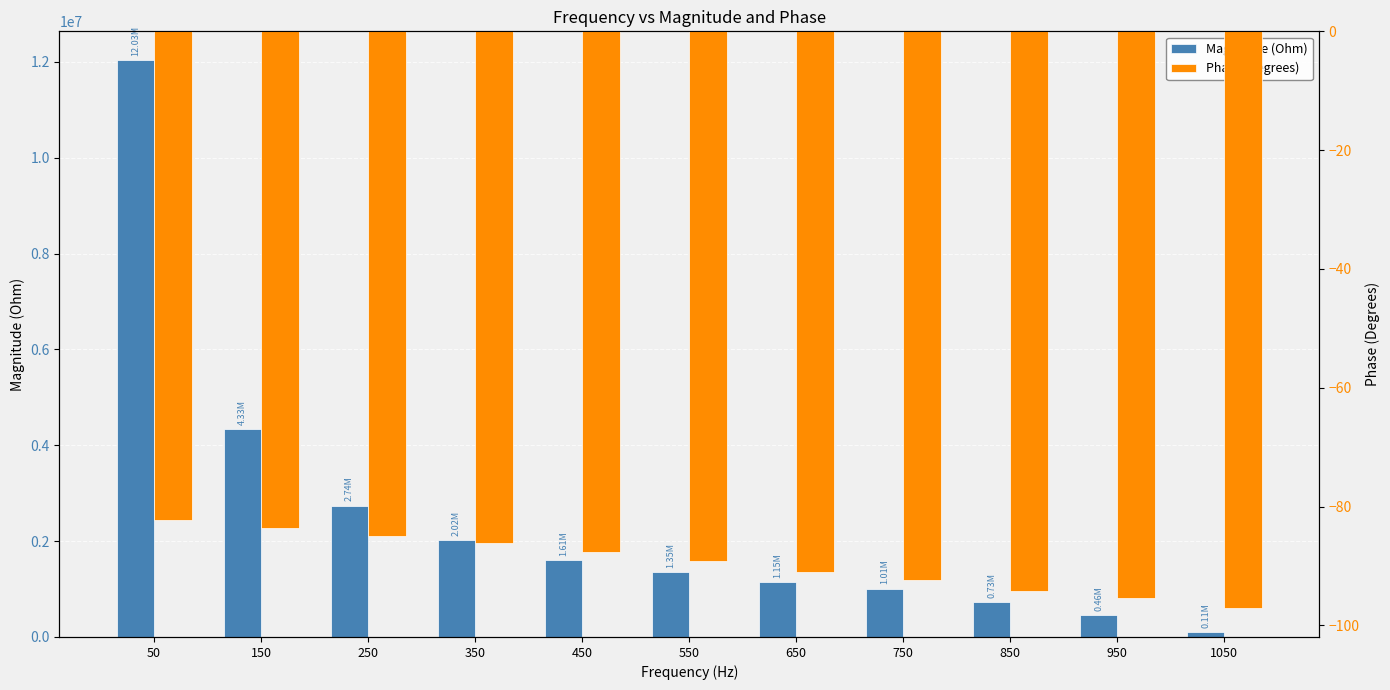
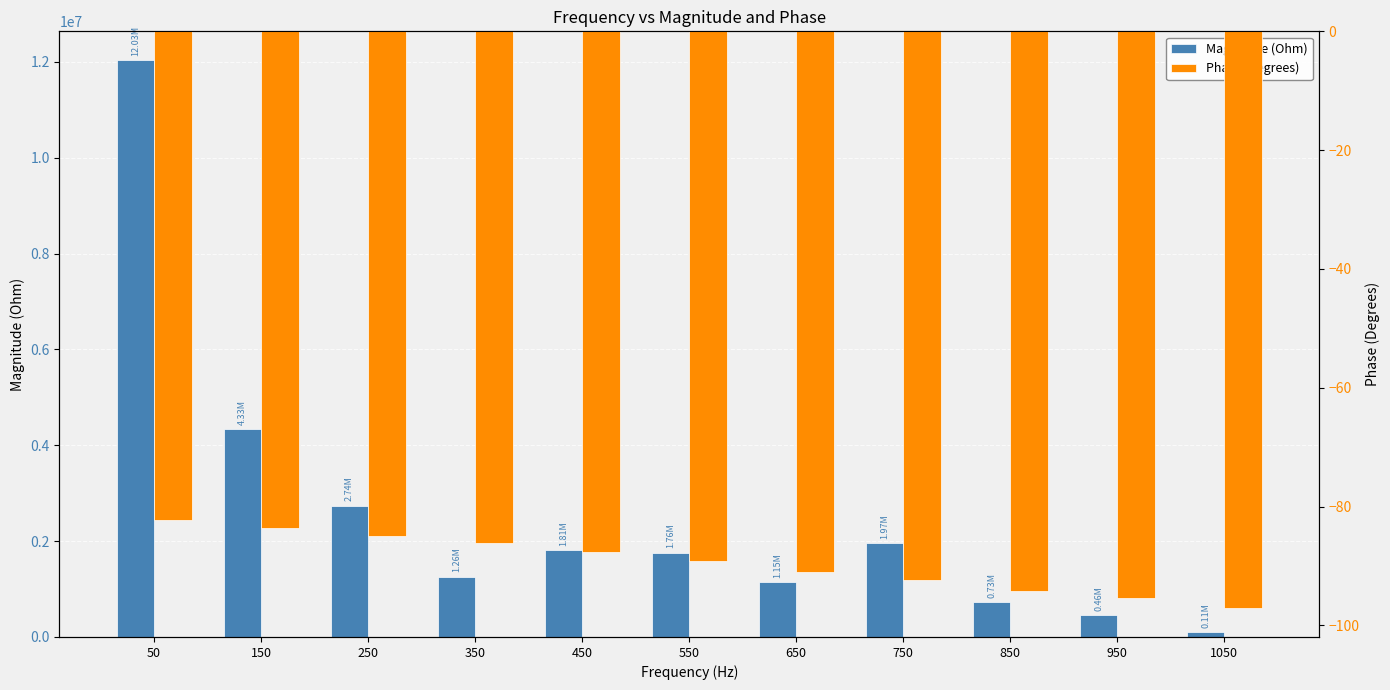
Magnitude (Ohm), 350: 2.02M -> 1.26M
Magnitude (Ohm), 450: 1.61M -> 1.81M
Magnitude (Ohm), 550: 1.35M -> 1.76M
Magnitude (Ohm), 750: 1.01M -> 1.97M
